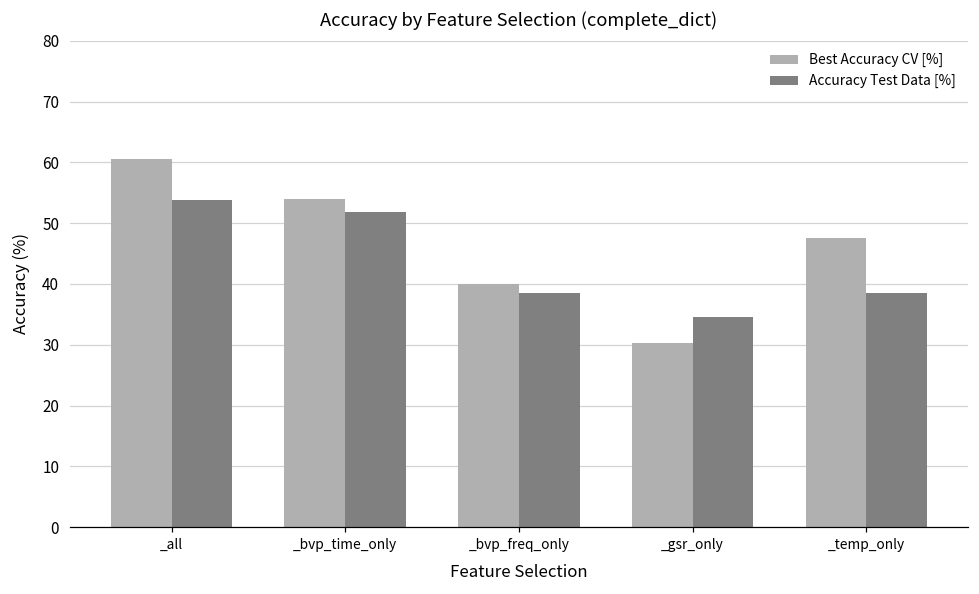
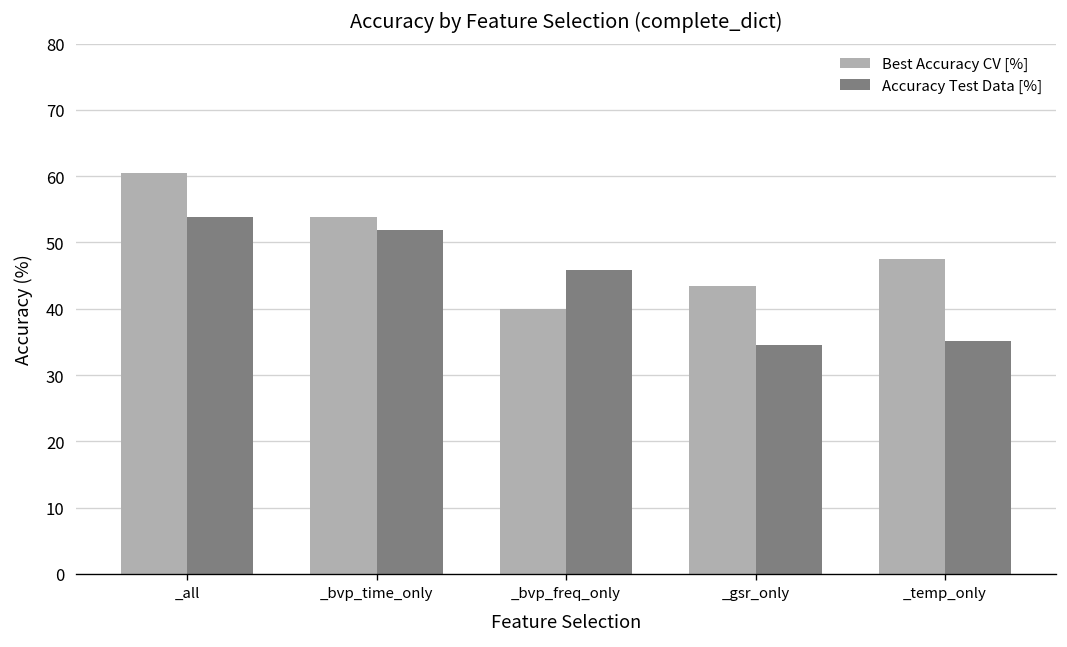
Accuracy Test Data [%], _bvp_freq_only: 39 -> 46
Best Accuracy CV [%], _gsr_only: 30 -> 43
Accuracy Test Data [%], _temp_only: 39 -> 35
